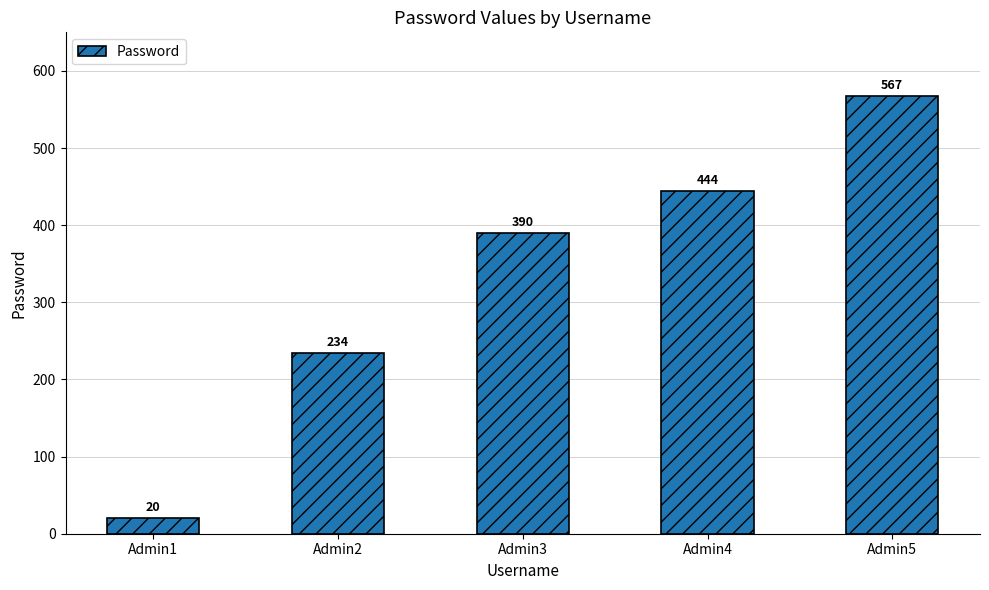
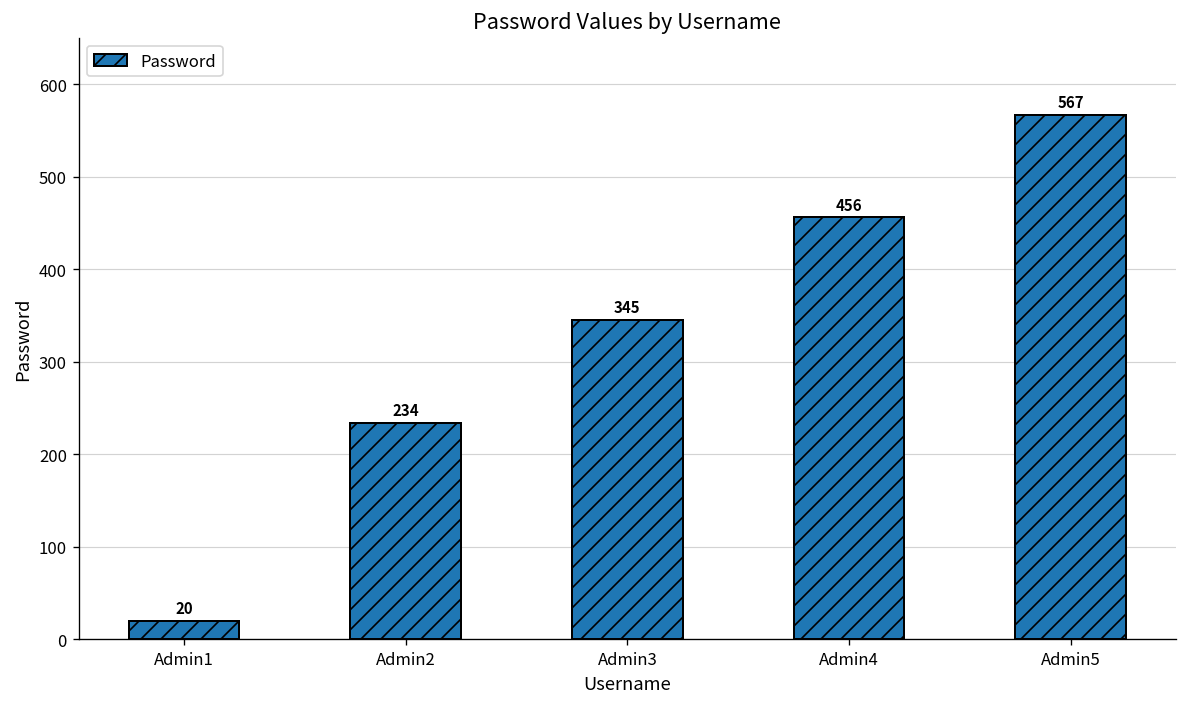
Admin3: 390 -> 345
Admin4: 444 -> 456
